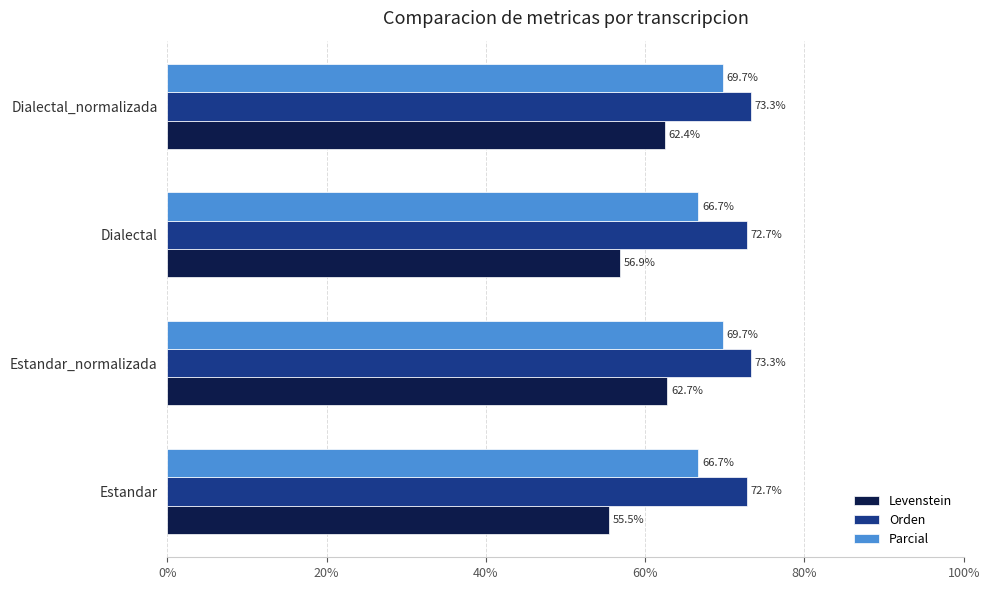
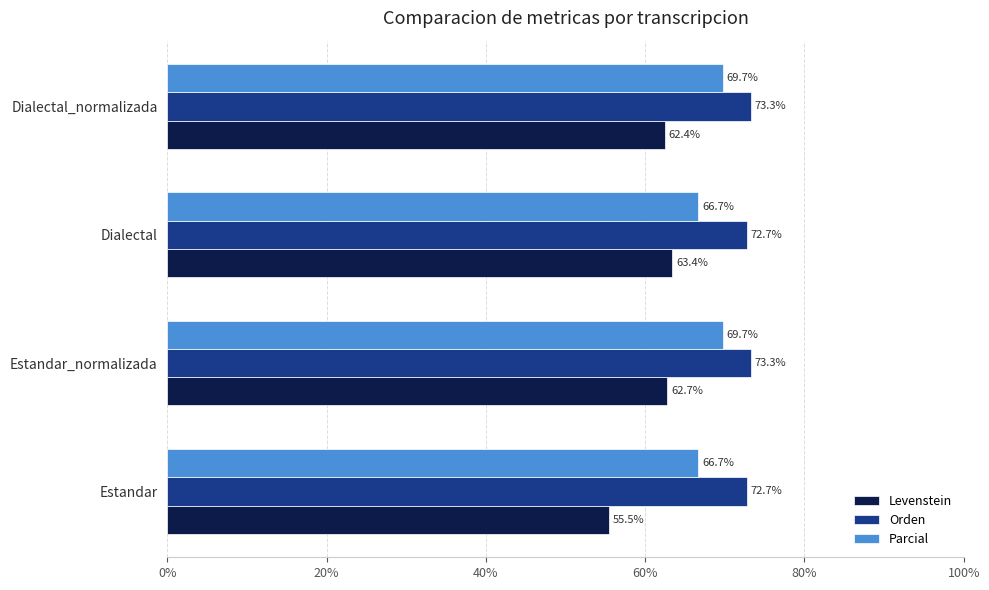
Levenstein, Dialectal: 56.9% -> 63.4%
